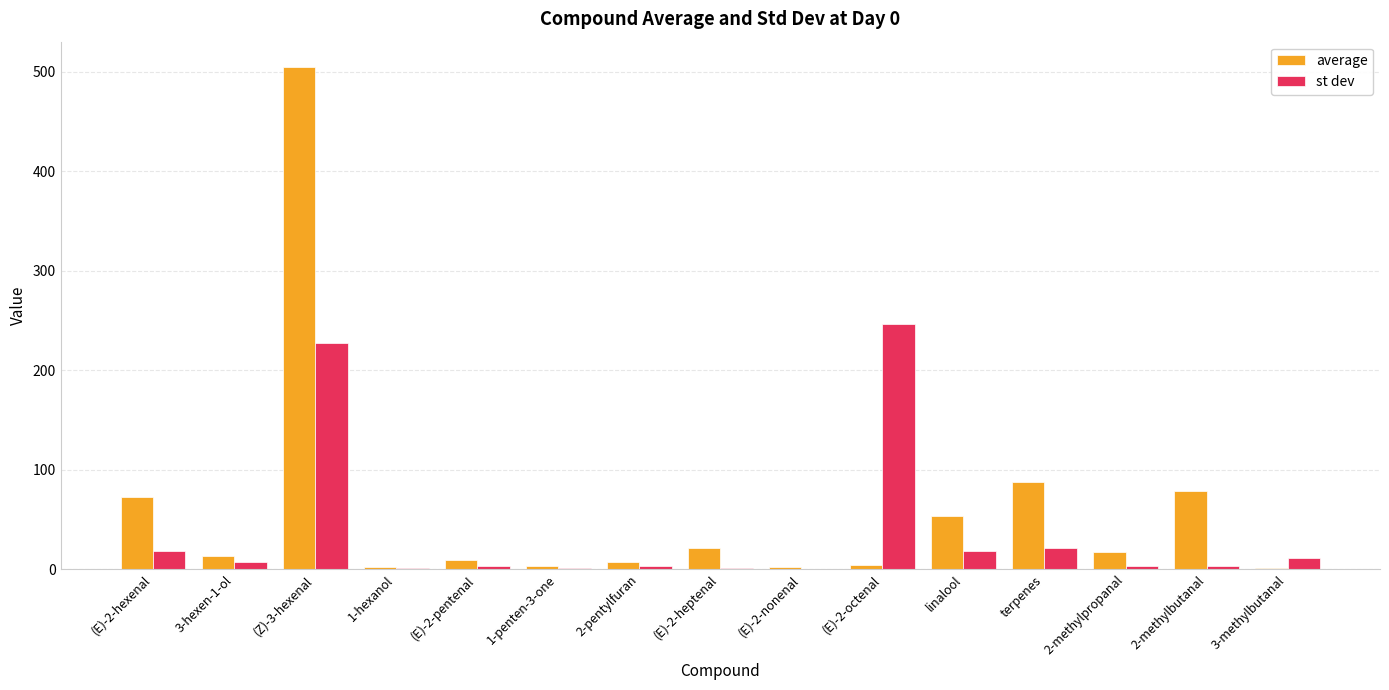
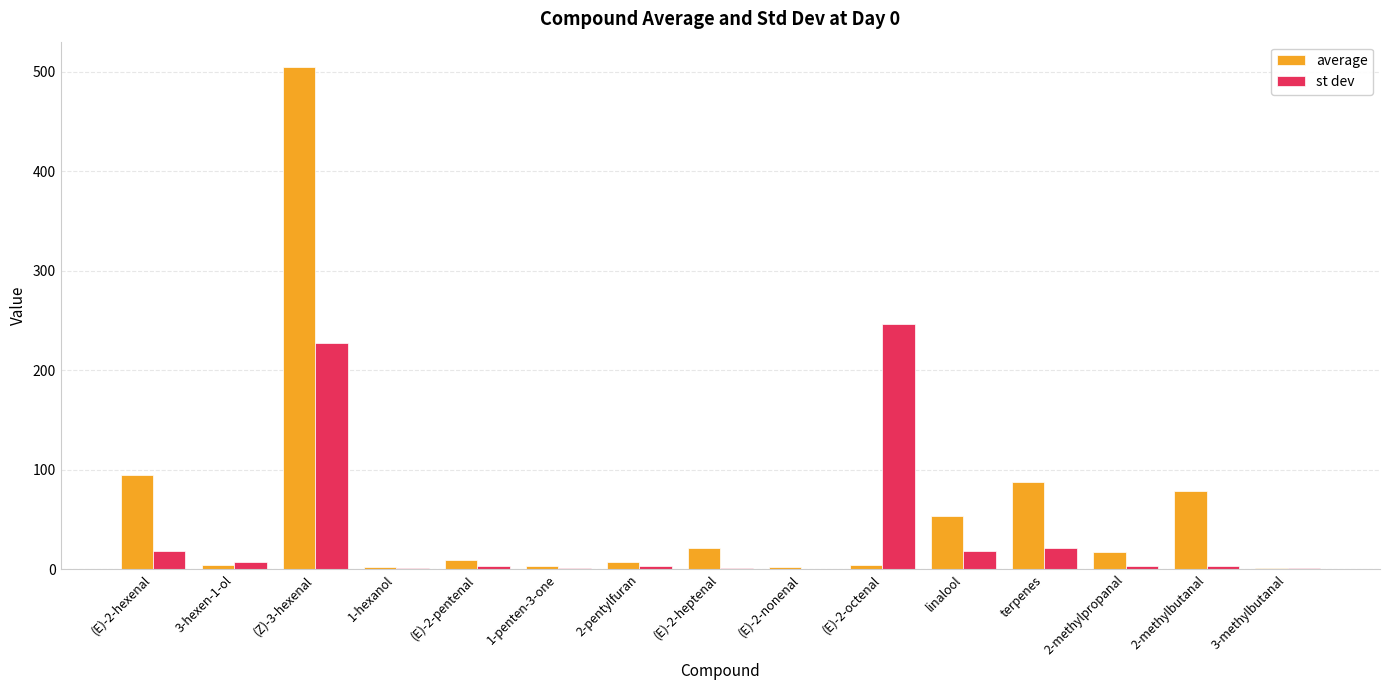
average, (E)-2-hexenal: 70 -> 90
average, 3-hexen-1-ol: 10 -> 0
st dev, 3-methylbutanal: 10 -> 0
